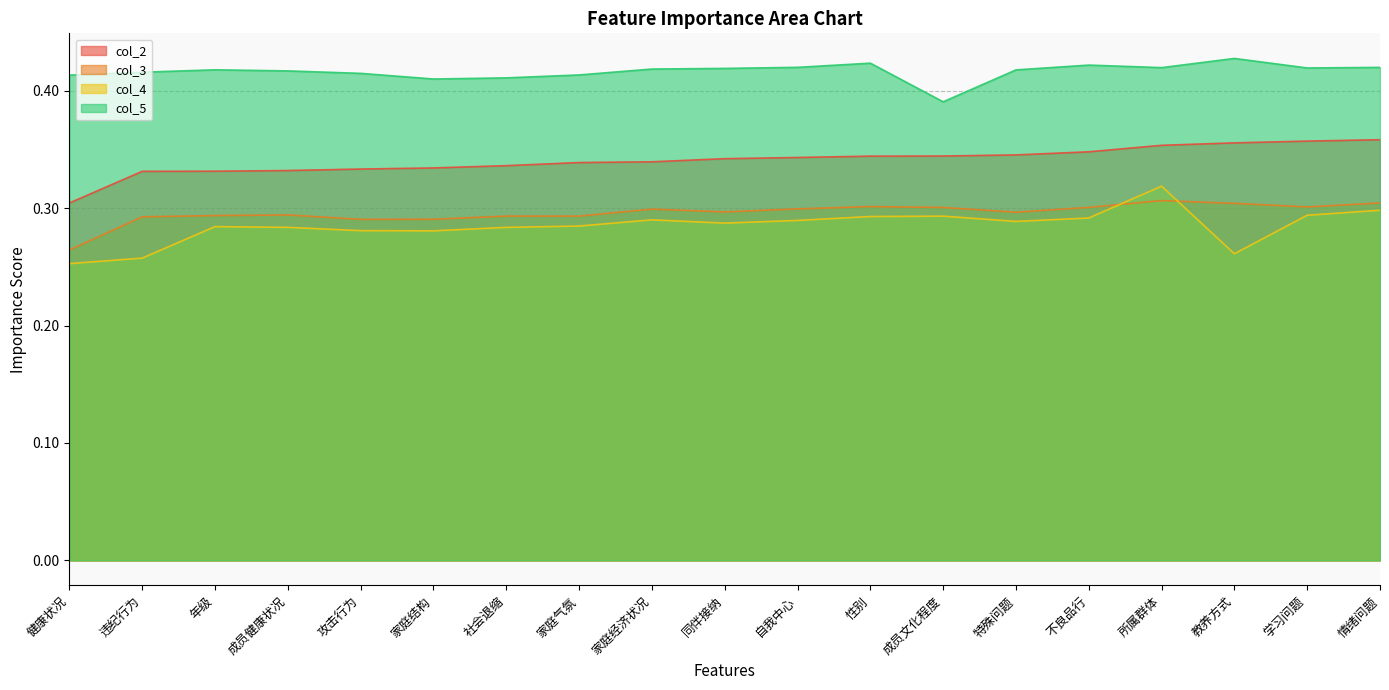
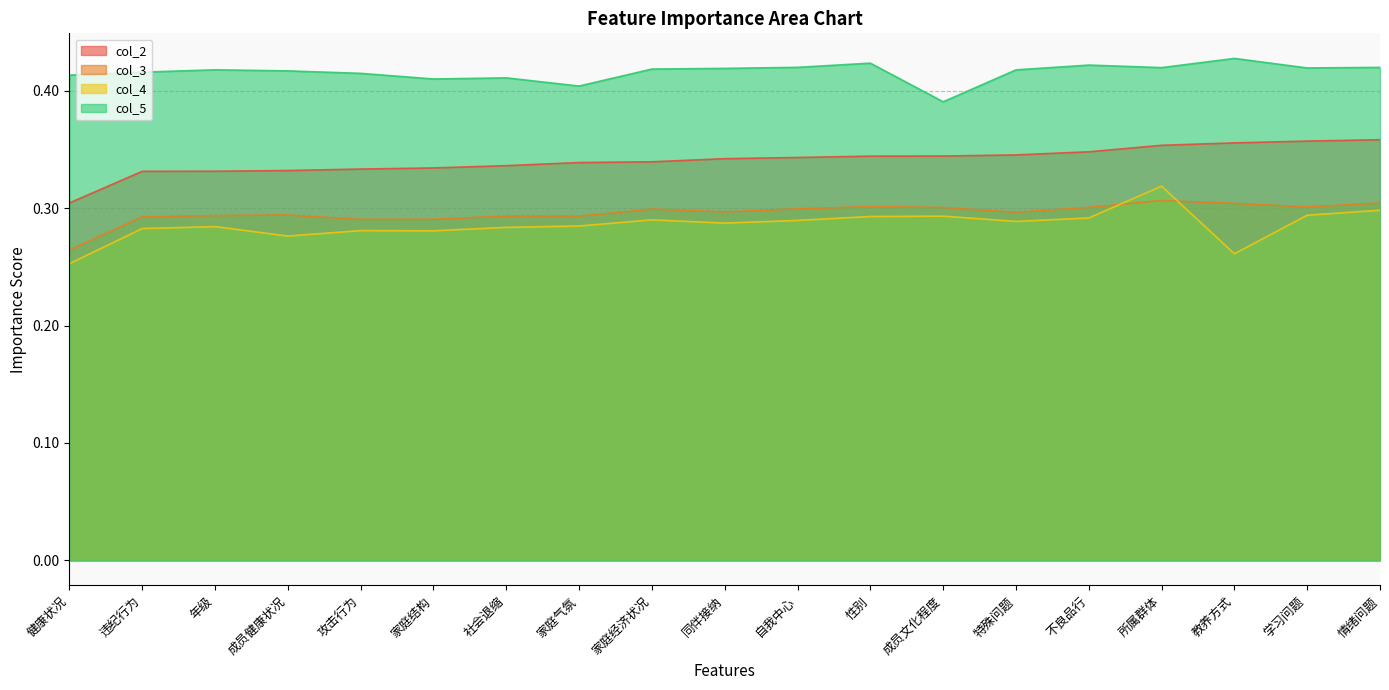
col_4, 违纪行为: 0.258 -> 0.283
col_4, 成员健康状况: 0.284 -> 0.276
col_5, 家庭气氛: 0.414 -> 0.404
